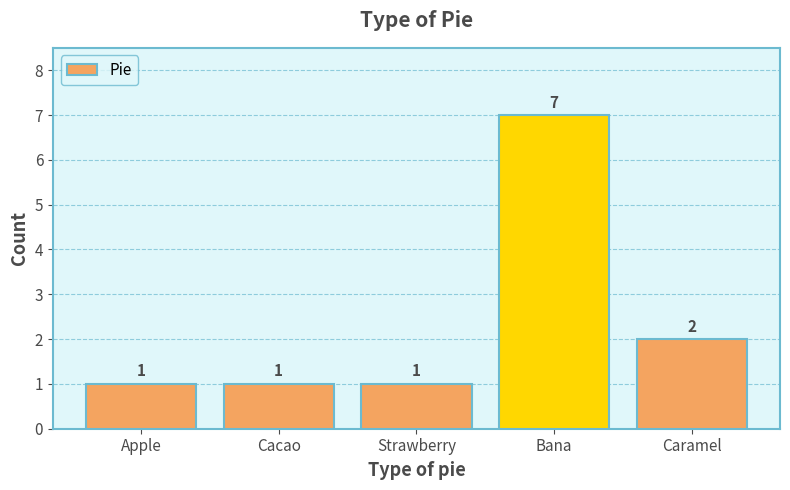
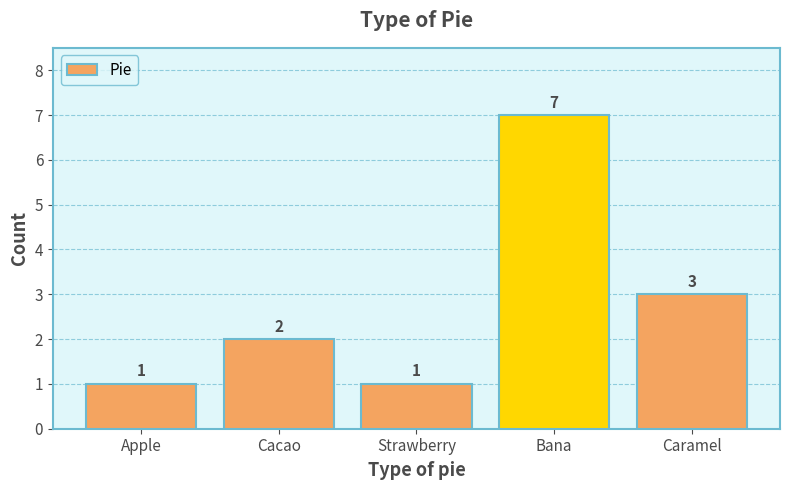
Cacao: 1 -> 2
Caramel: 2 -> 3
